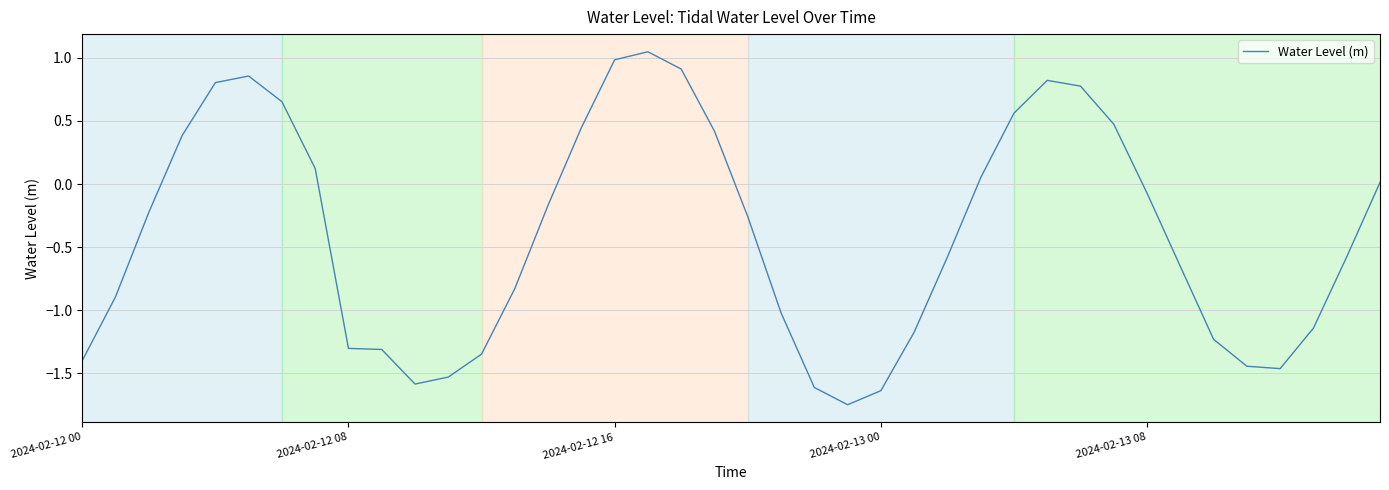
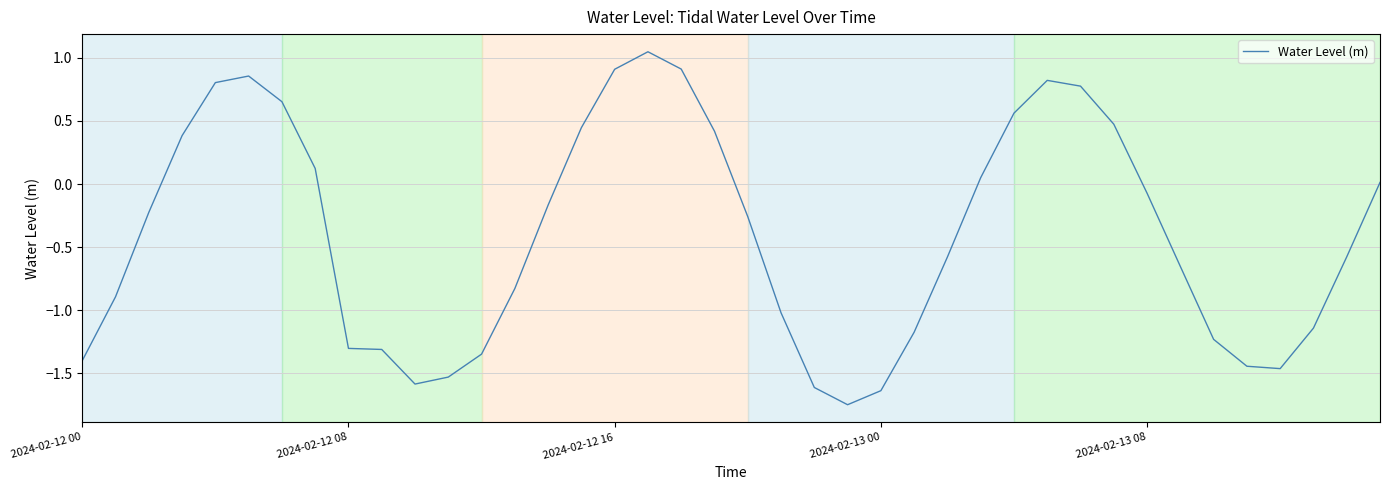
2024-02-12 16: 0.98 -> 0.91
